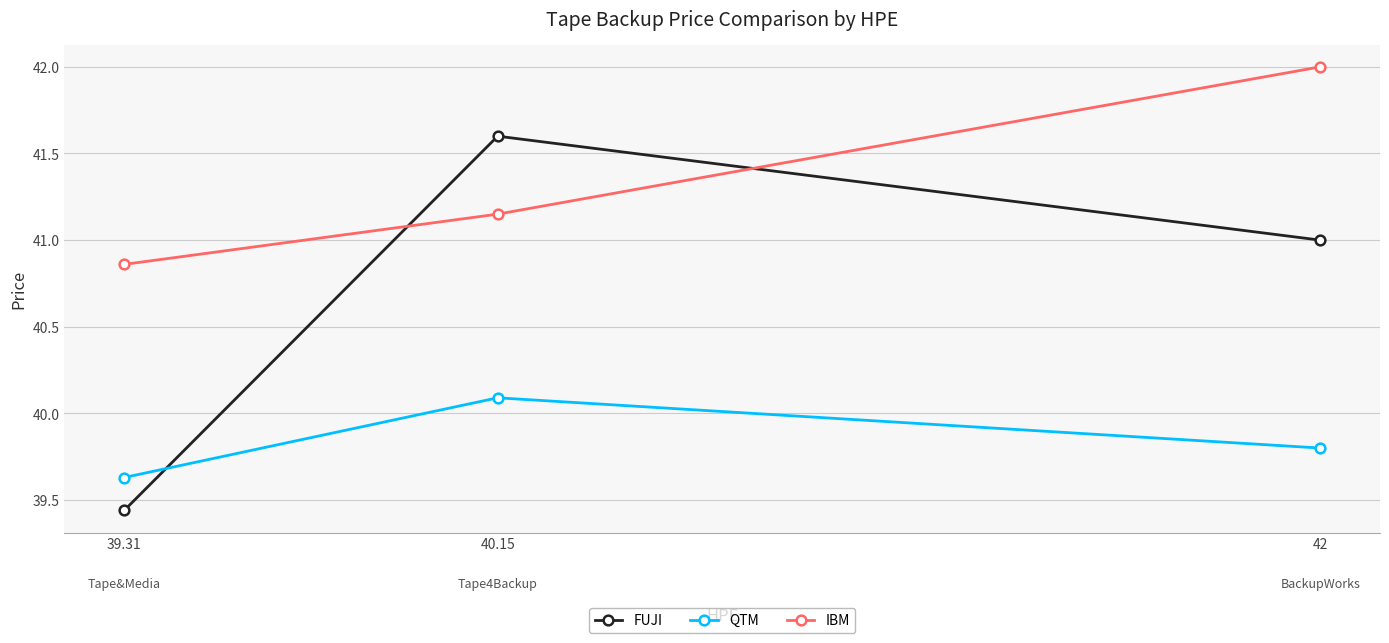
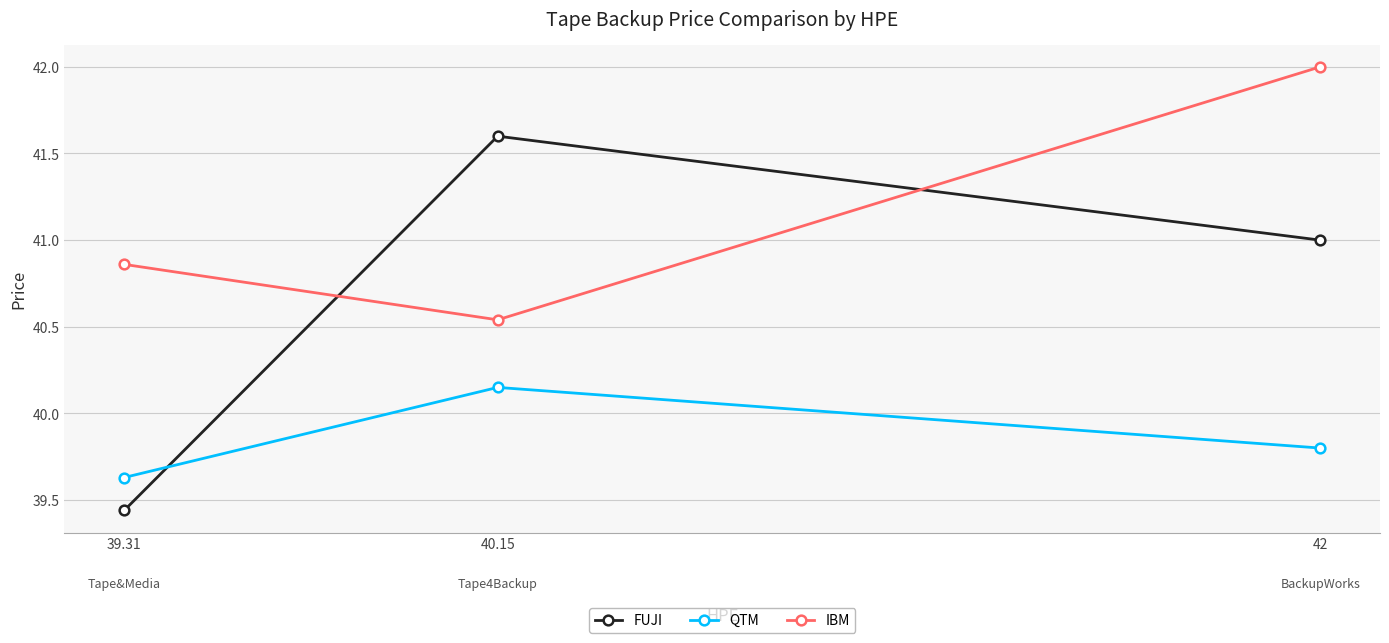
QTM, 40.15: 40.09 -> 40.15
IBM, 40.15: 41.15 -> 40.54
